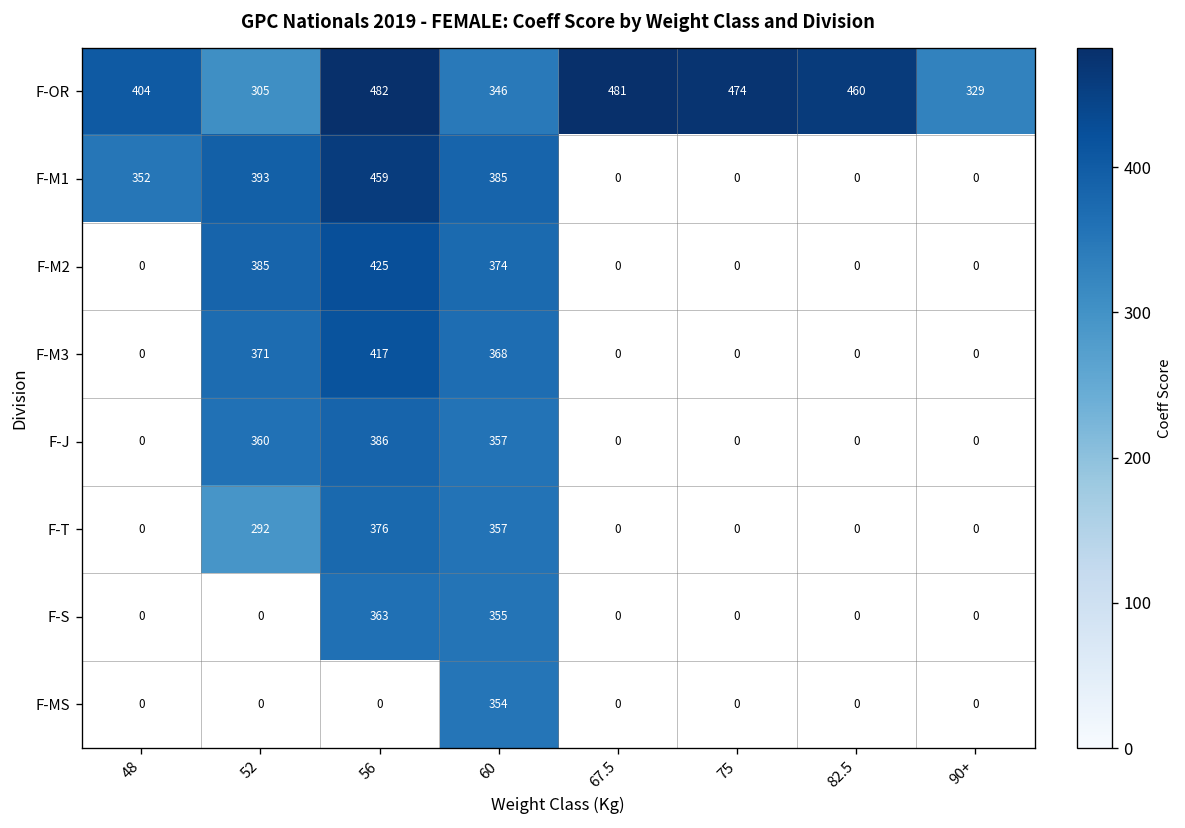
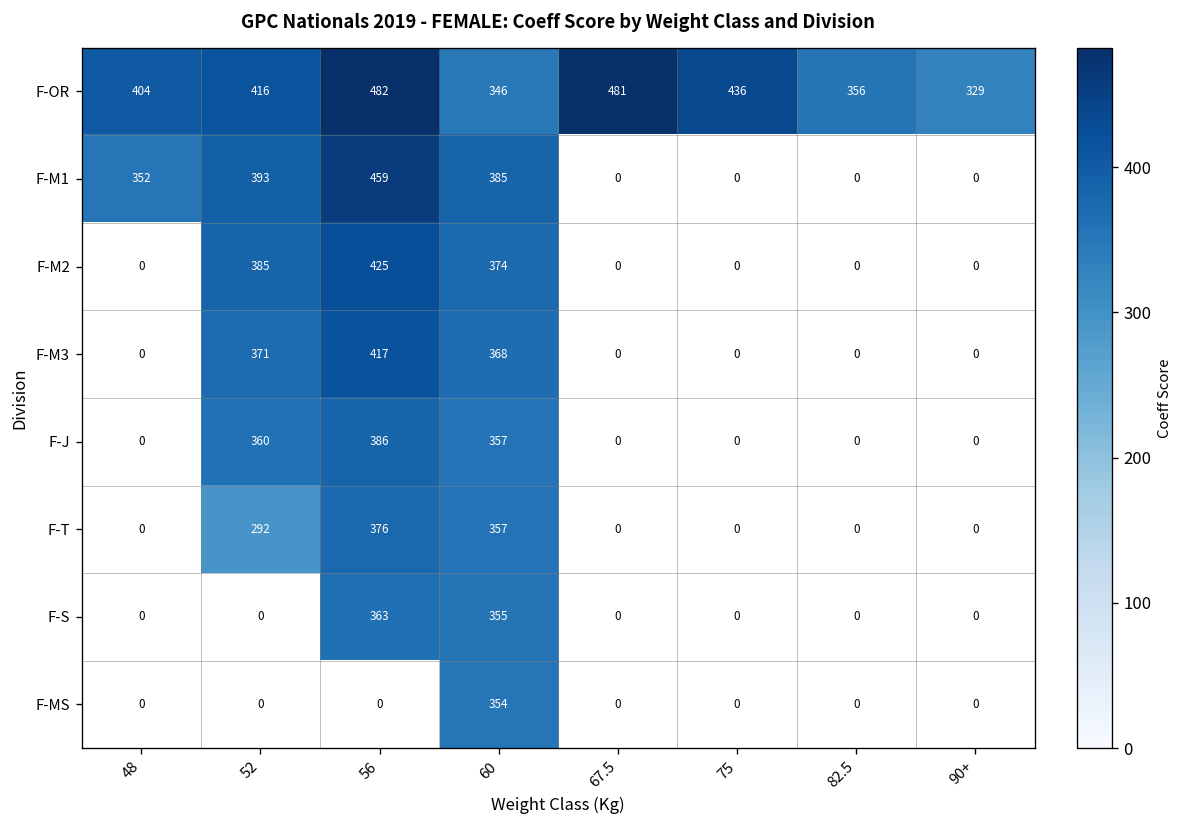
F-OR, 52: 305 -> 416
F-OR, 75: 474 -> 436
F-OR, 82.5: 460 -> 356
